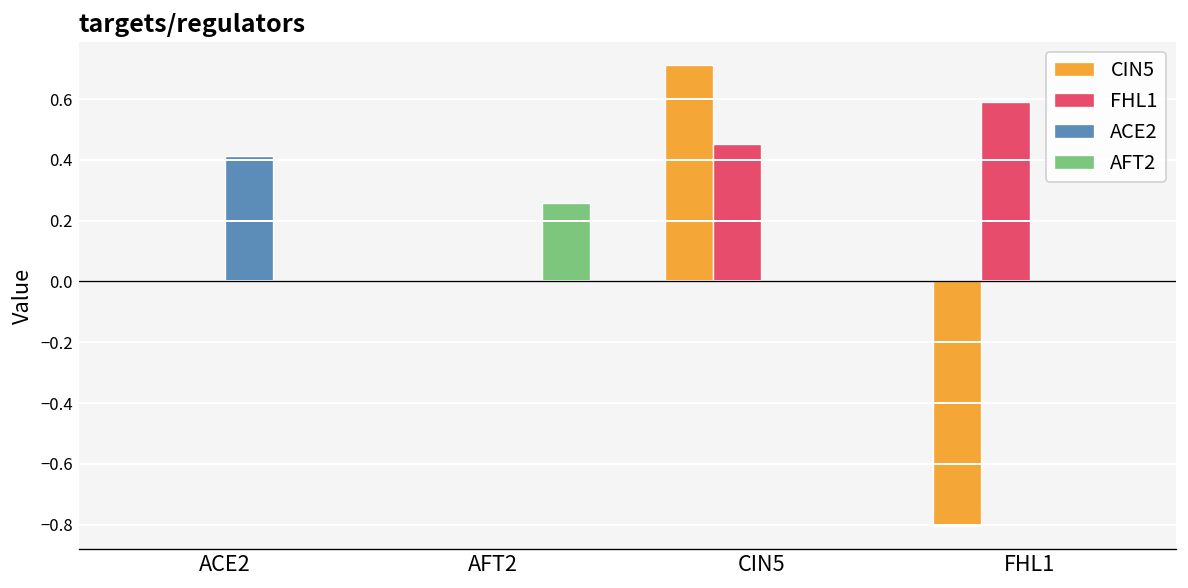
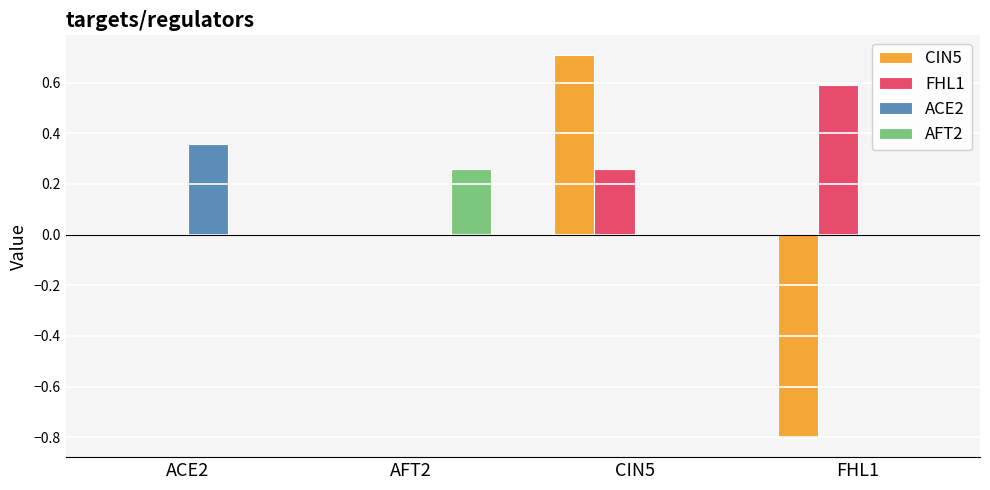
ACE2, ACE2: 0.41 -> 0.36
FHL1, CIN5: 0.45 -> 0.26
